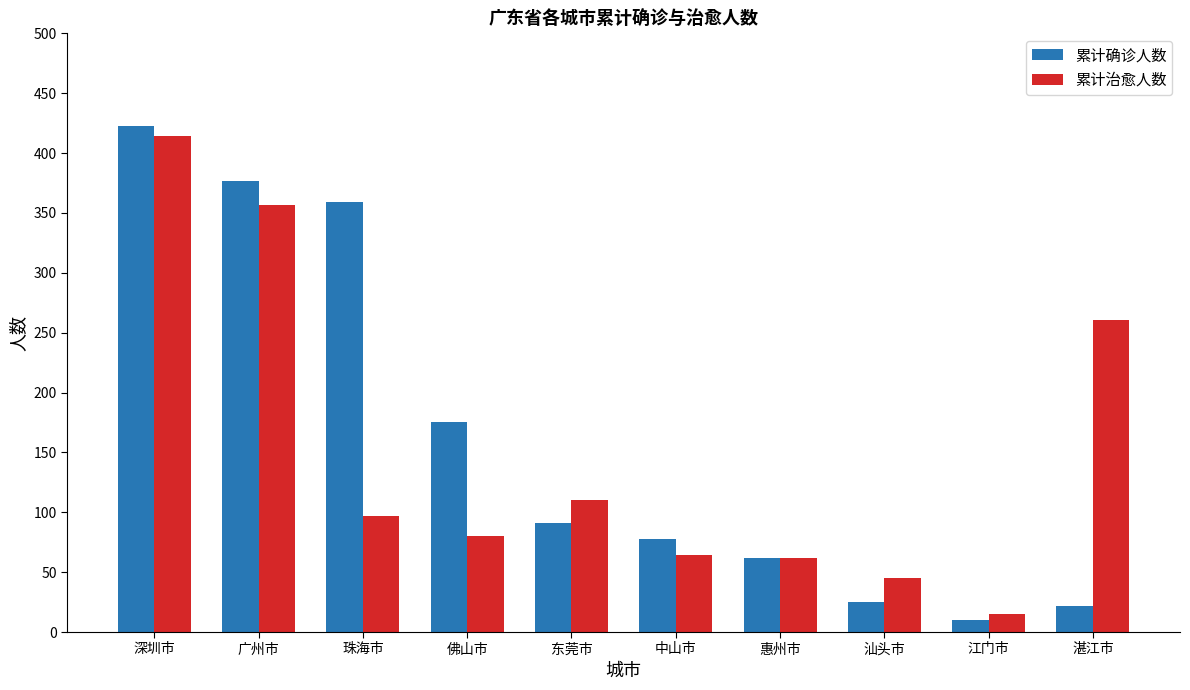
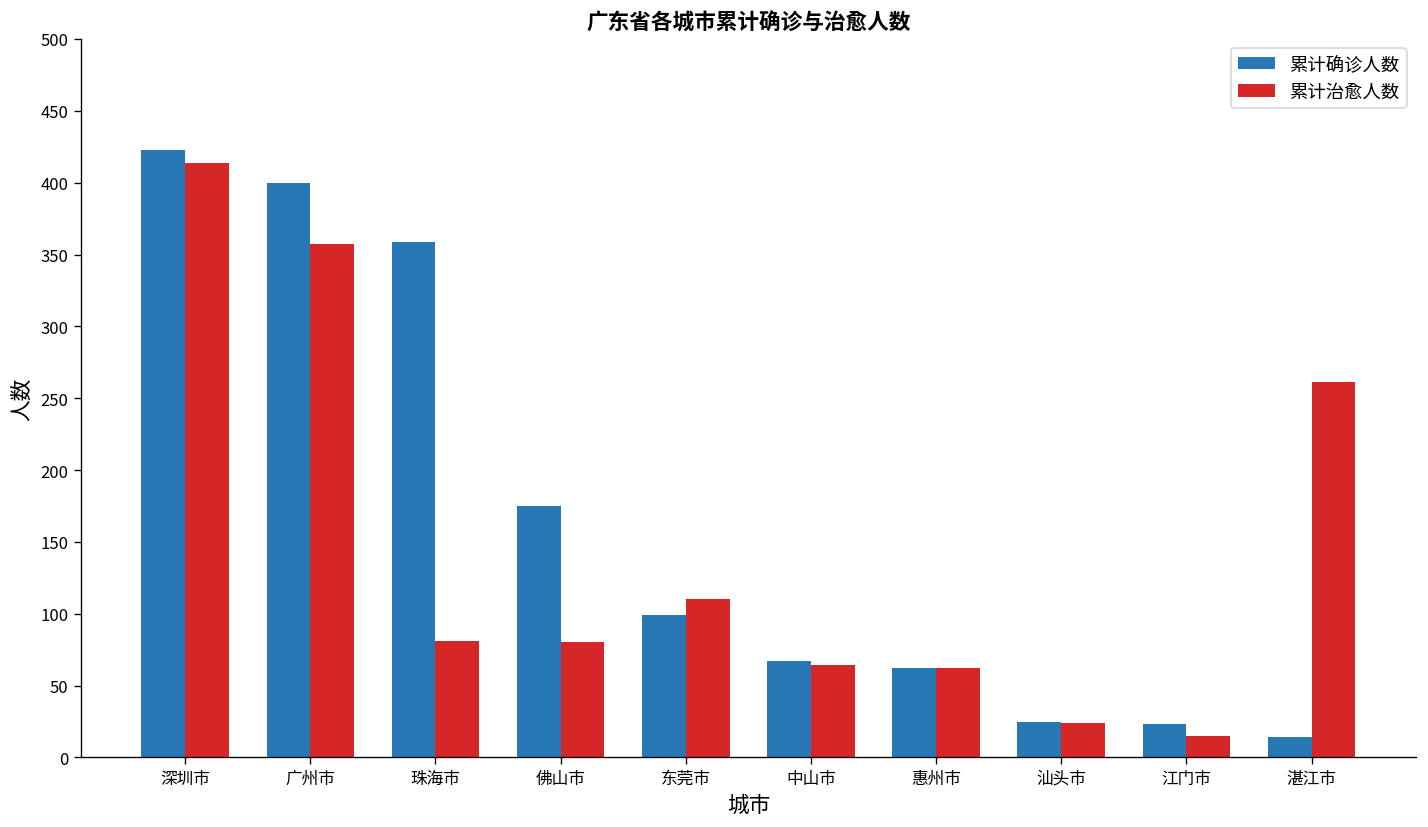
累计确诊人数, 广州市: 377 -> 400
累计治愈人数, 珠海市: 97 -> 81
累计确诊人数, 东莞市: 91 -> 99
累计确诊人数, 中山市: 78 -> 67
累计治愈人数, 汕头市: 45 -> 24
累计确诊人数, 江门市: 10 -> 23
累计确诊人数, 湛江市: 22 -> 14
